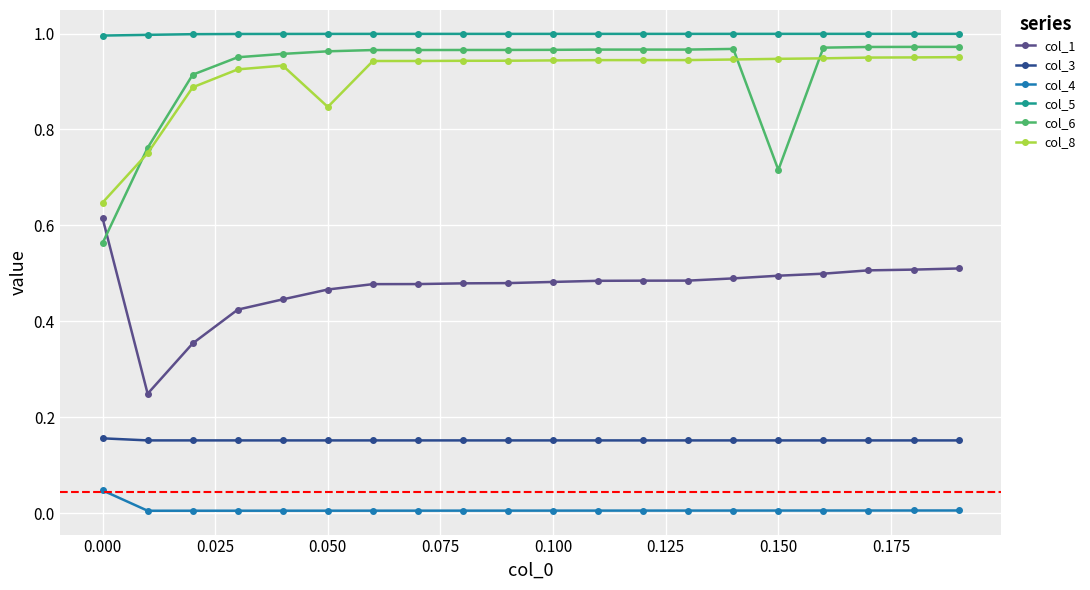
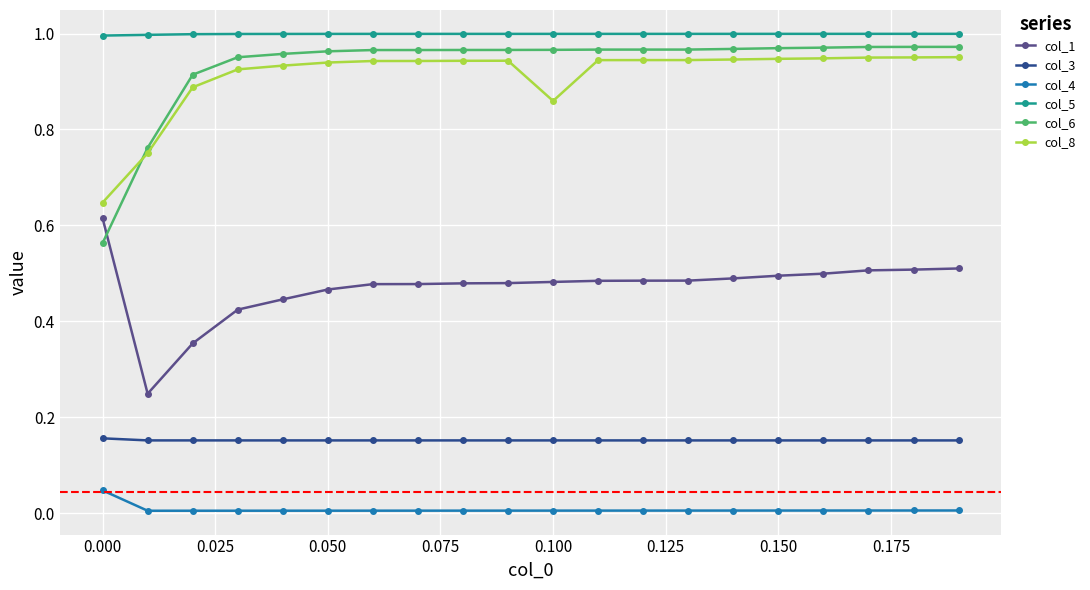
col_8, 0.050: 0.85 -> 0.94
col_8, 0.100: 0.94 -> 0.86
col_6, 0.150: 0.72 -> 0.97
